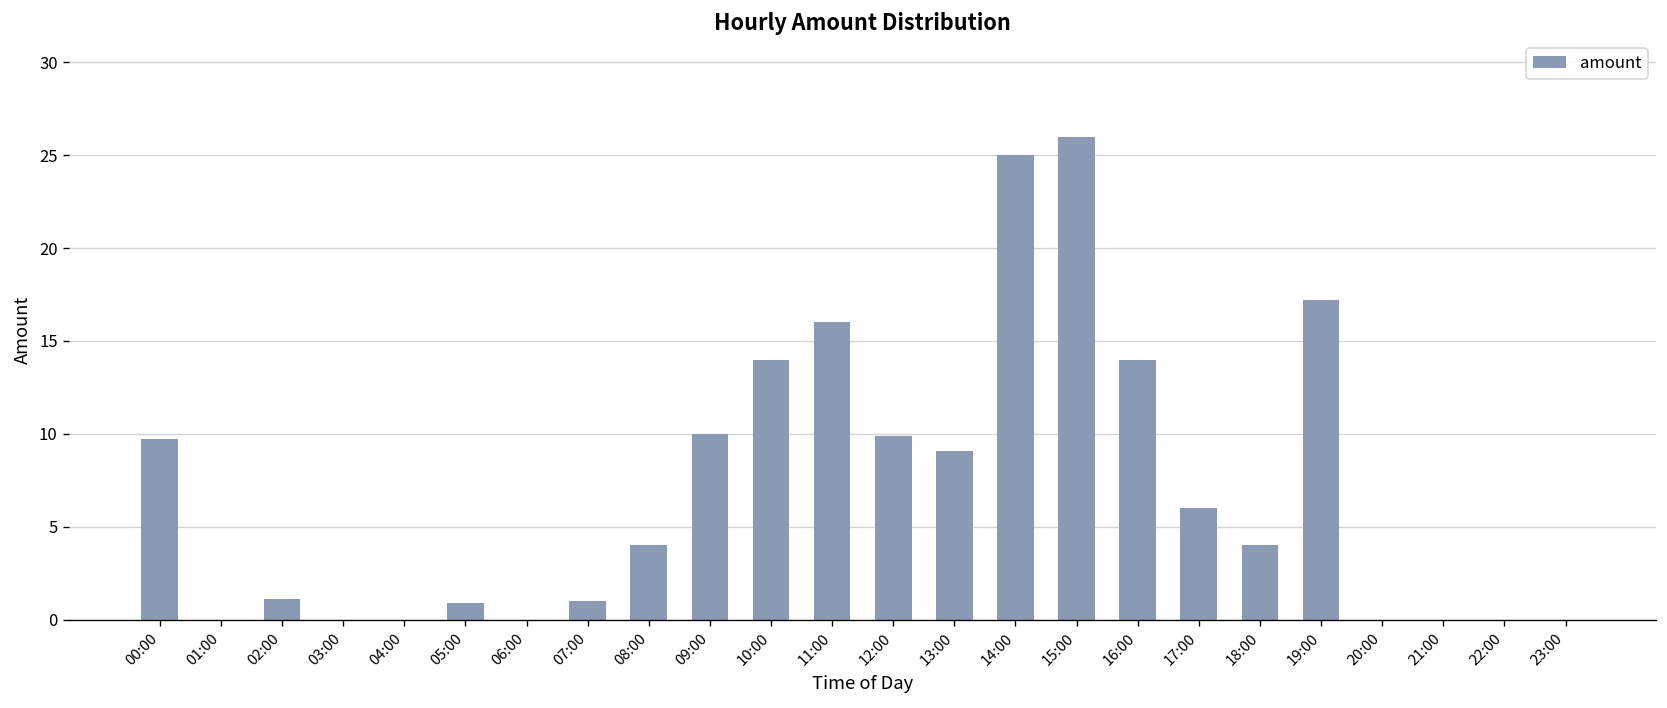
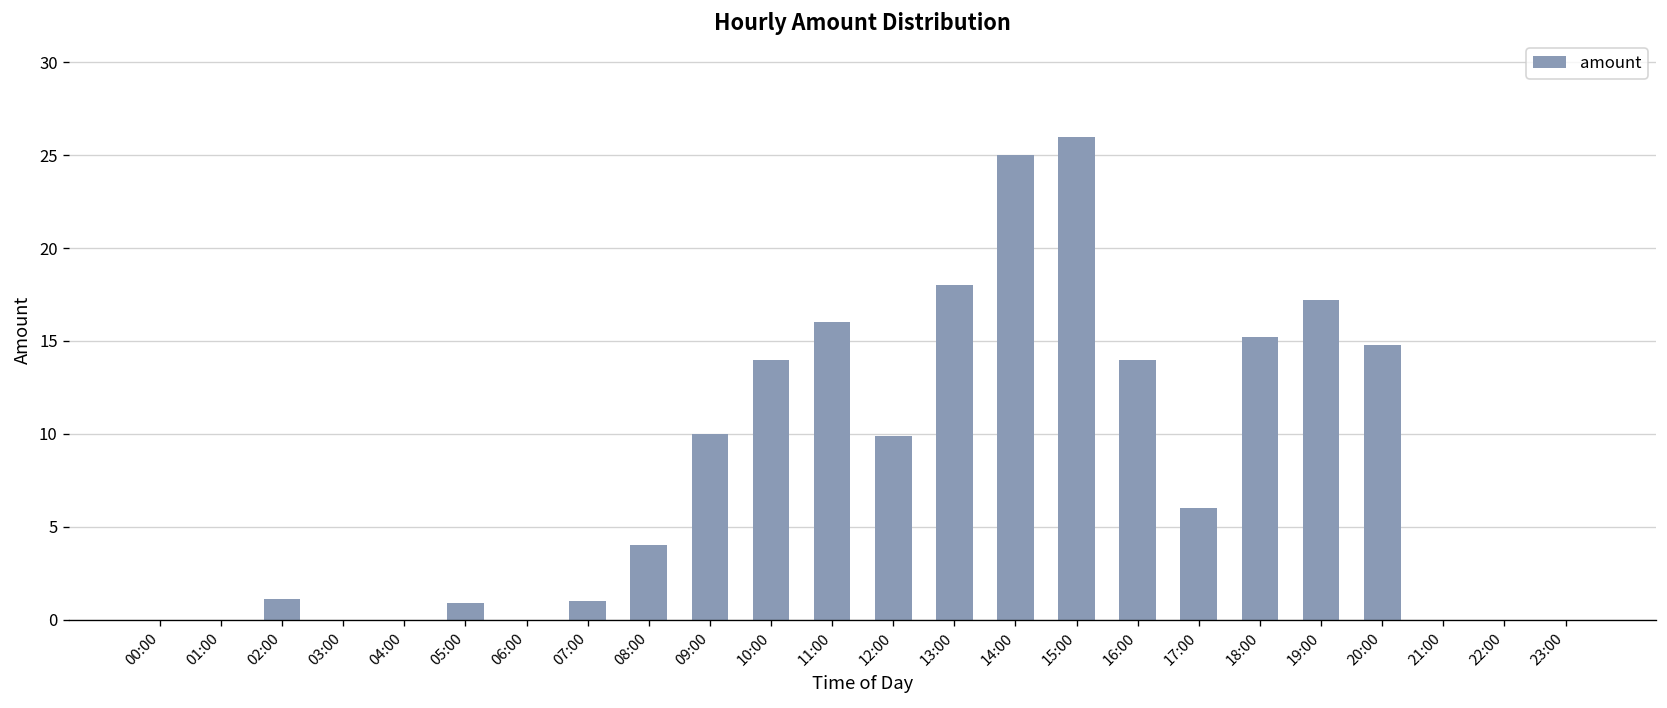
00:00: 9.7 -> 0.0
13:00: 9.1 -> 18.0
18:00: 4.0 -> 15.2
20:00: 0.0 -> 14.8
